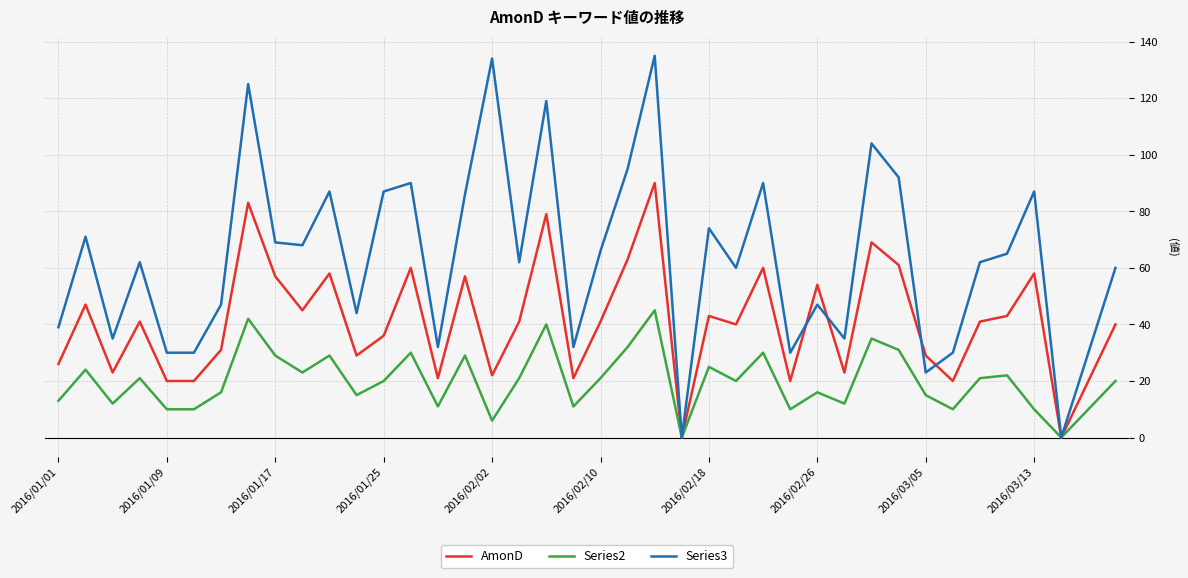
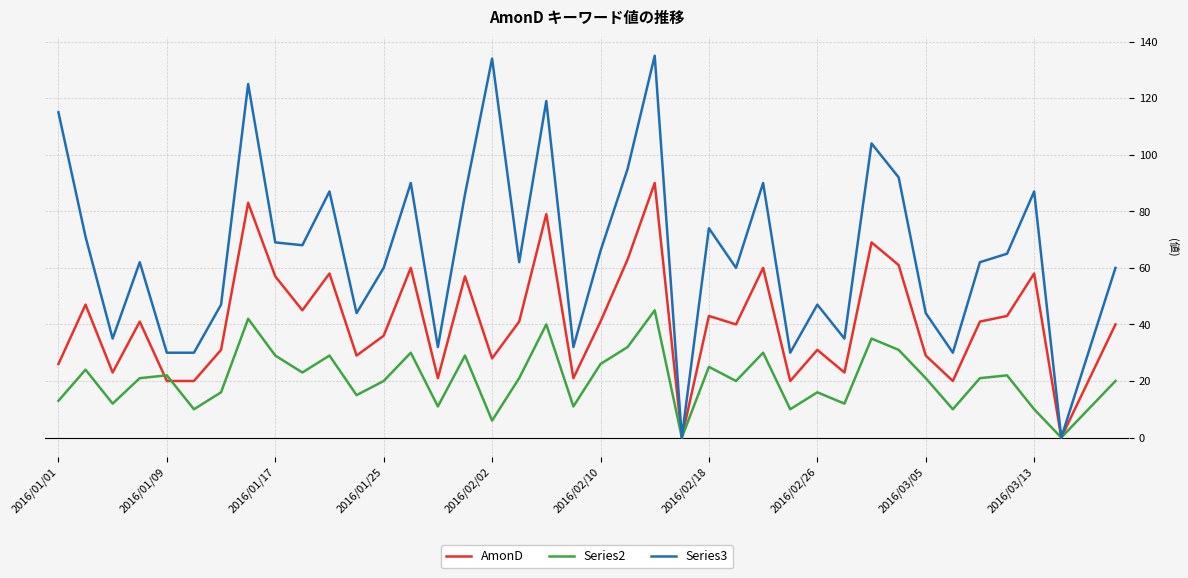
Series3, 2016/01/01: 39 -> 115
Series2, 2016/01/09: 10 -> 22
Series3, 2016/01/25: 87 -> 60
AmonD, 2016/02/02: 22 -> 28
Series2, 2016/02/10: 21 -> 26
AmonD, 2016/02/26: 54 -> 31
Series2, 2016/03/05: 15 -> 21
Series3, 2016/03/05: 23 -> 44
